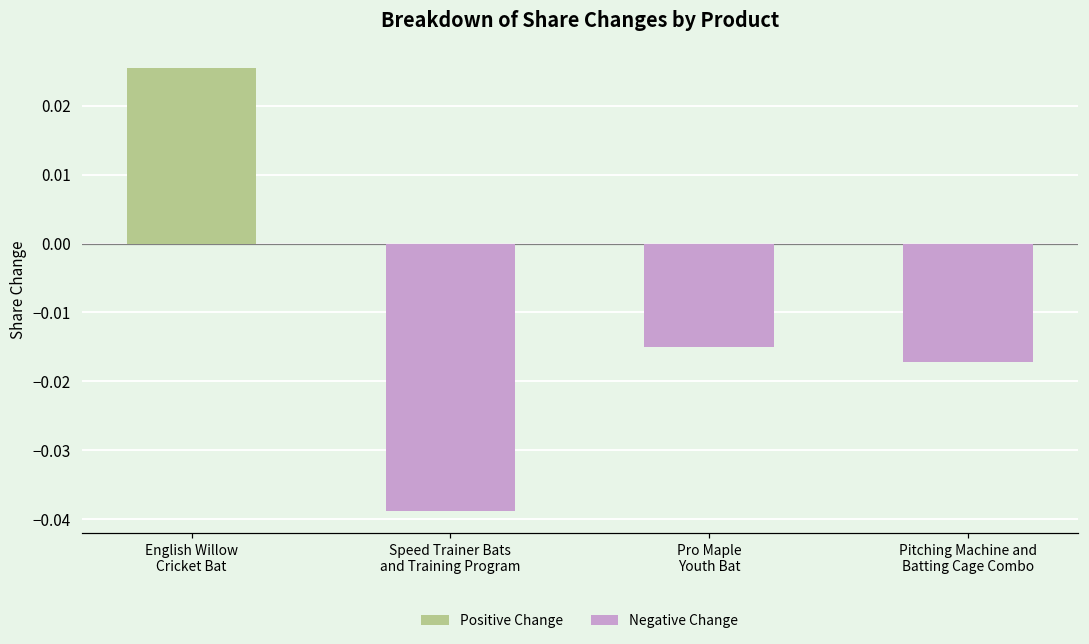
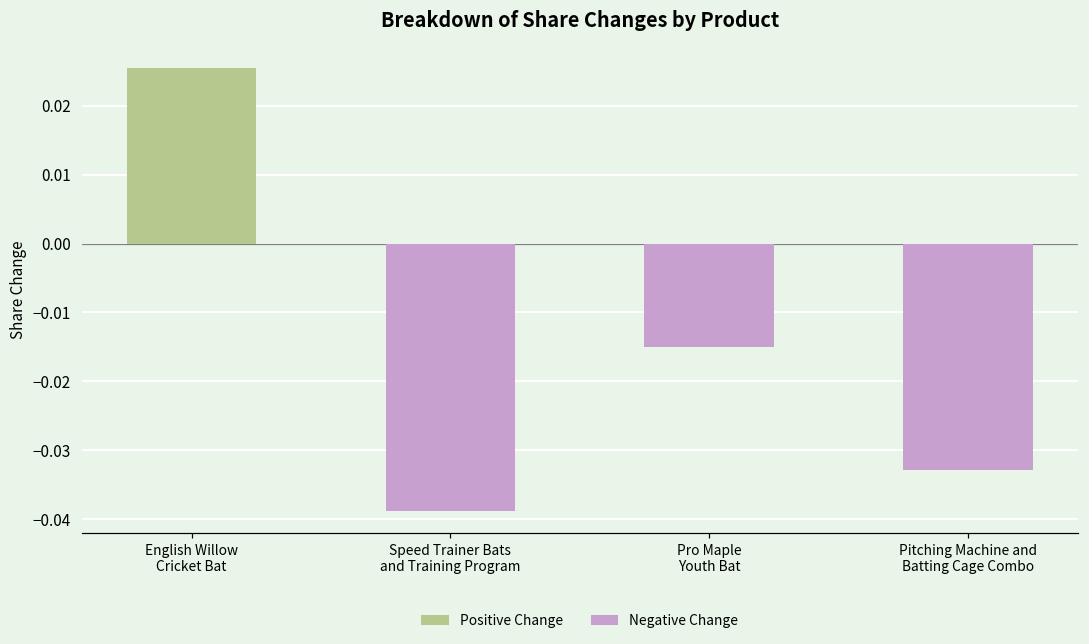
Pitching Machine and Batting Cage Combo: -0.017 -> -0.033
